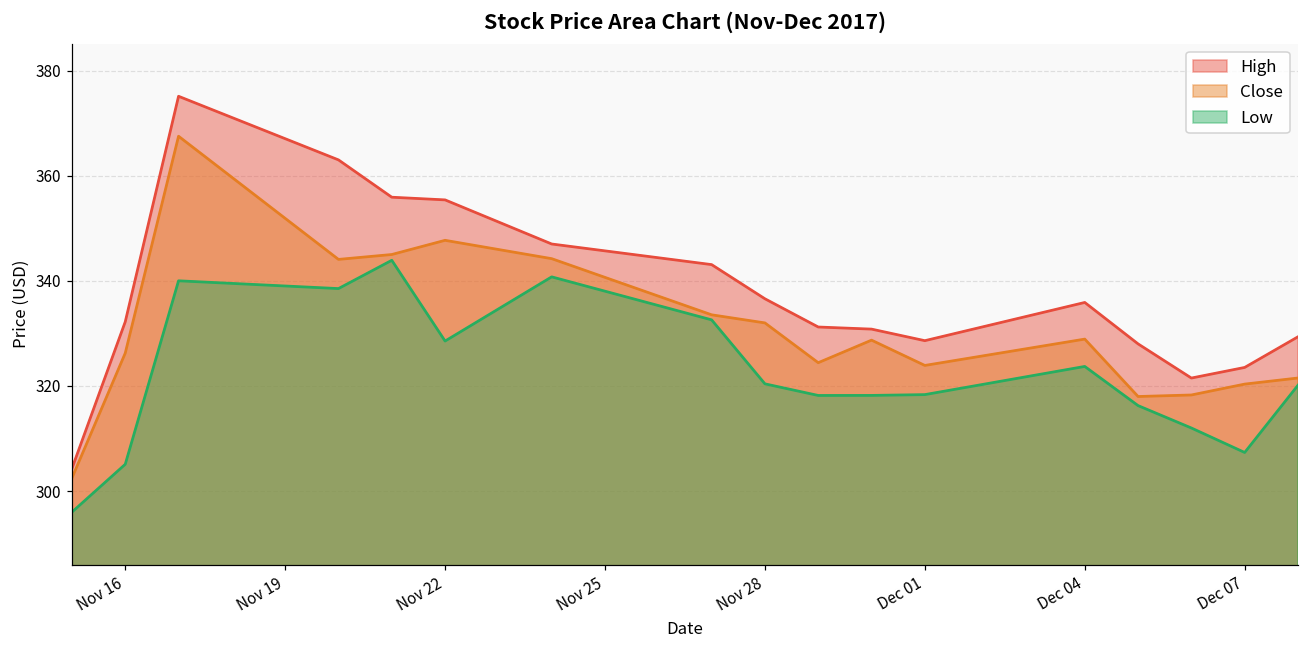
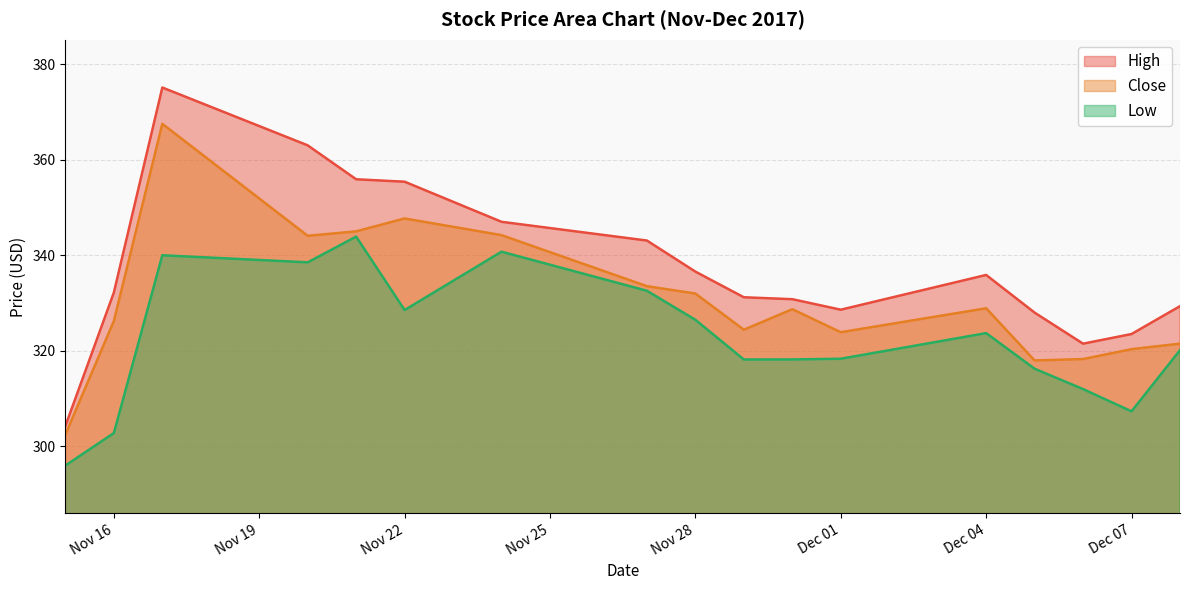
Low, Nov 16: 305 -> 303
Low, Nov 28: 320 -> 327
